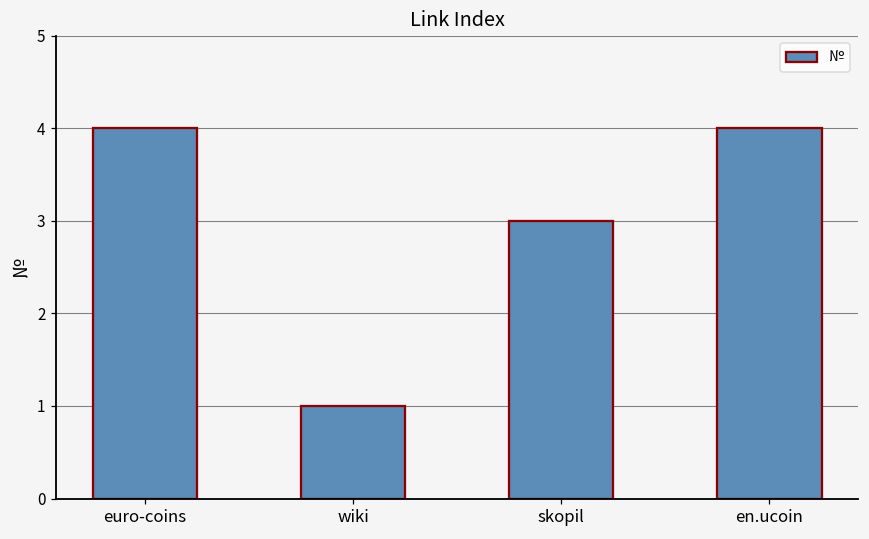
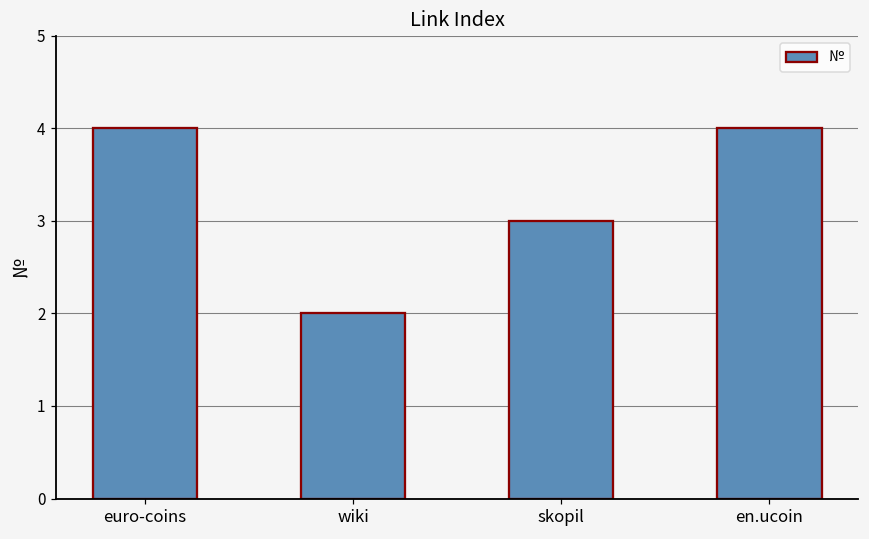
wiki: 1 -> 2
